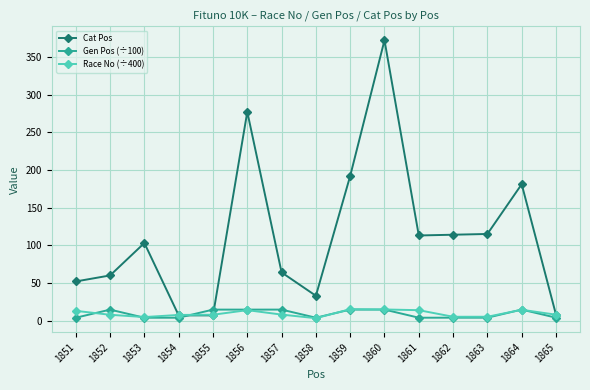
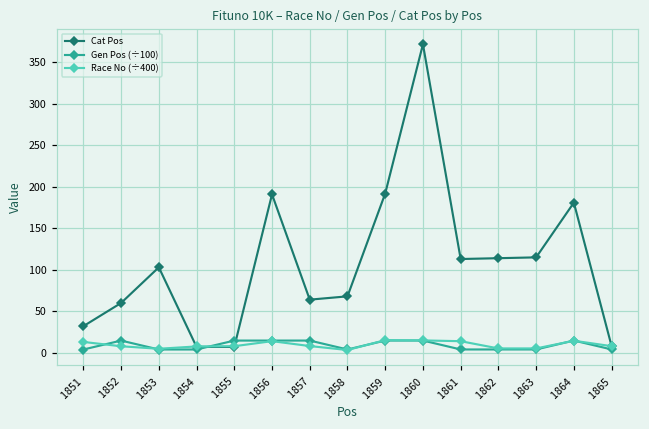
Cat Pos, 1851: 50 -> 30
Cat Pos, 1856: 280 -> 190
Cat Pos, 1858: 30 -> 70
